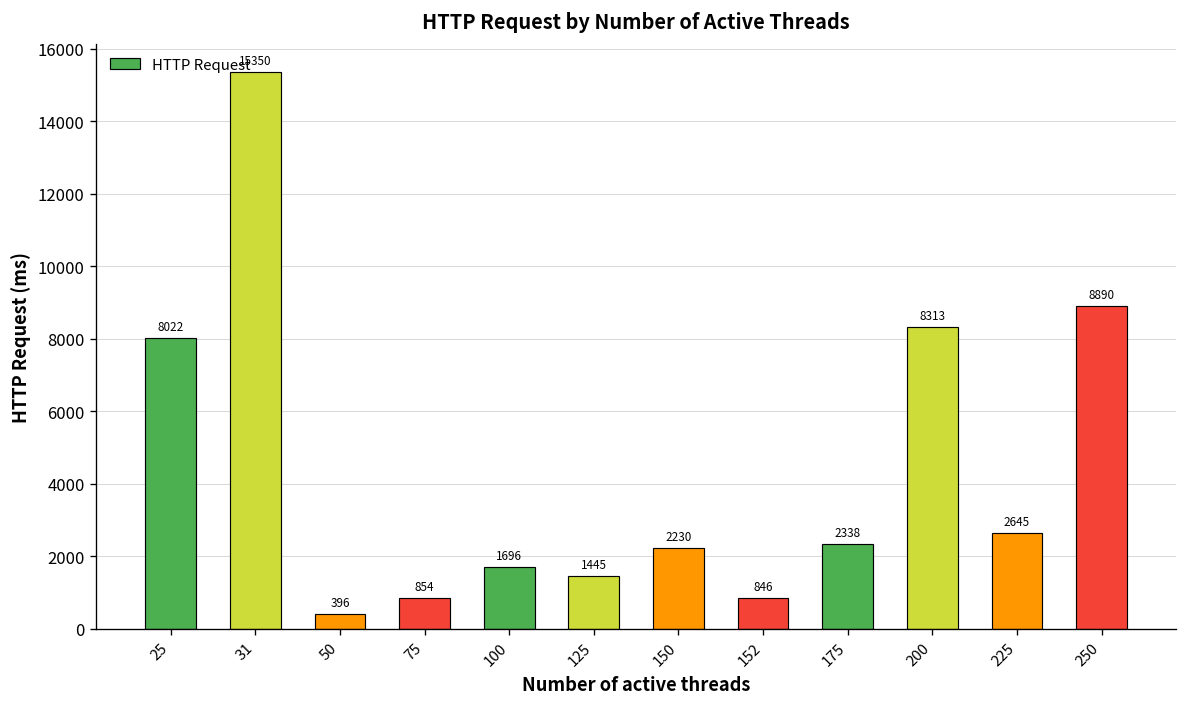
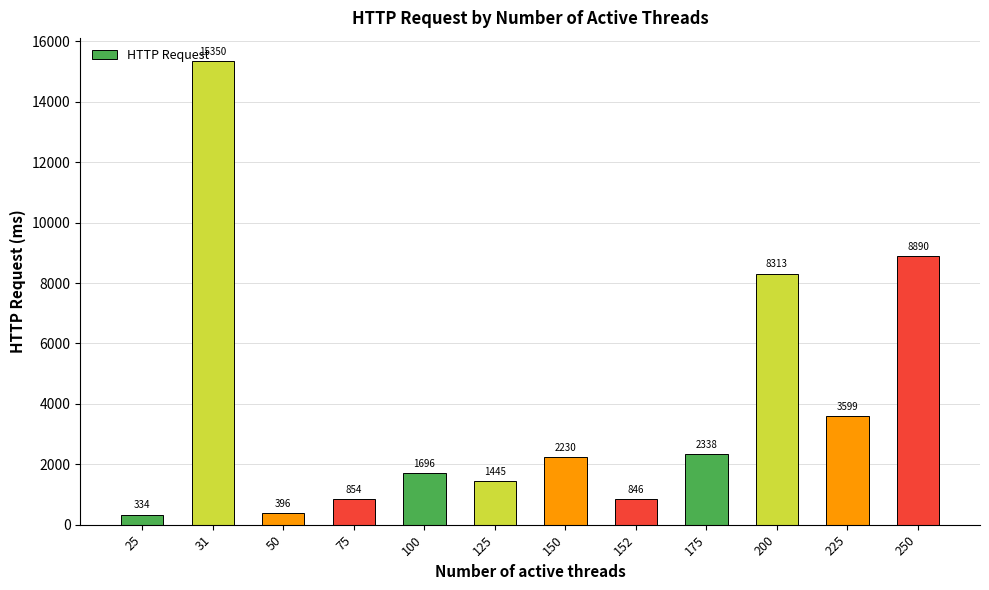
25: 8022 -> 334
225: 2645 -> 3599
